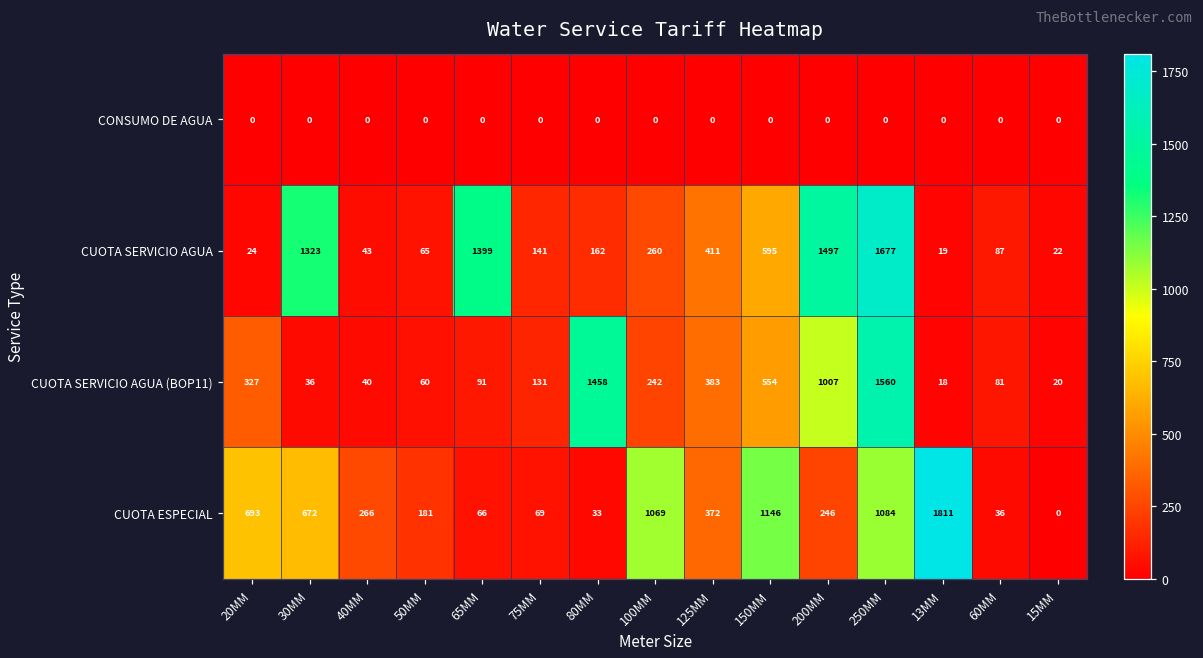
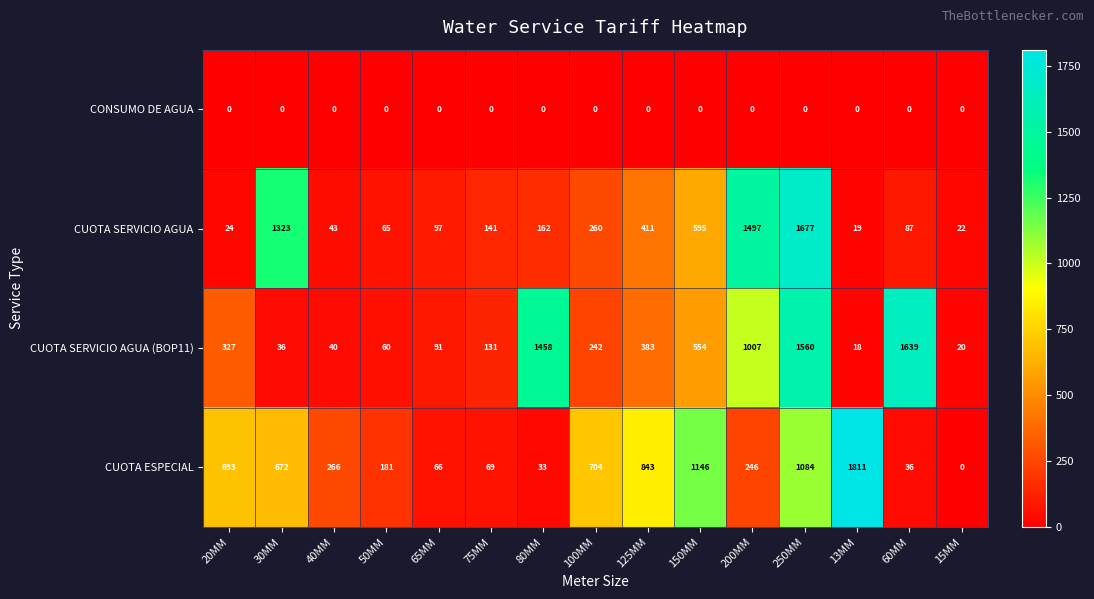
CUOTA SERVICIO AGUA, 65MM: 1399 -> 97
CUOTA SERVICIO AGUA (BOP11), 60MM: 81 -> 1639
CUOTA ESPECIAL, 100MM: 1069 -> 704
CUOTA ESPECIAL, 125MM: 372 -> 843
